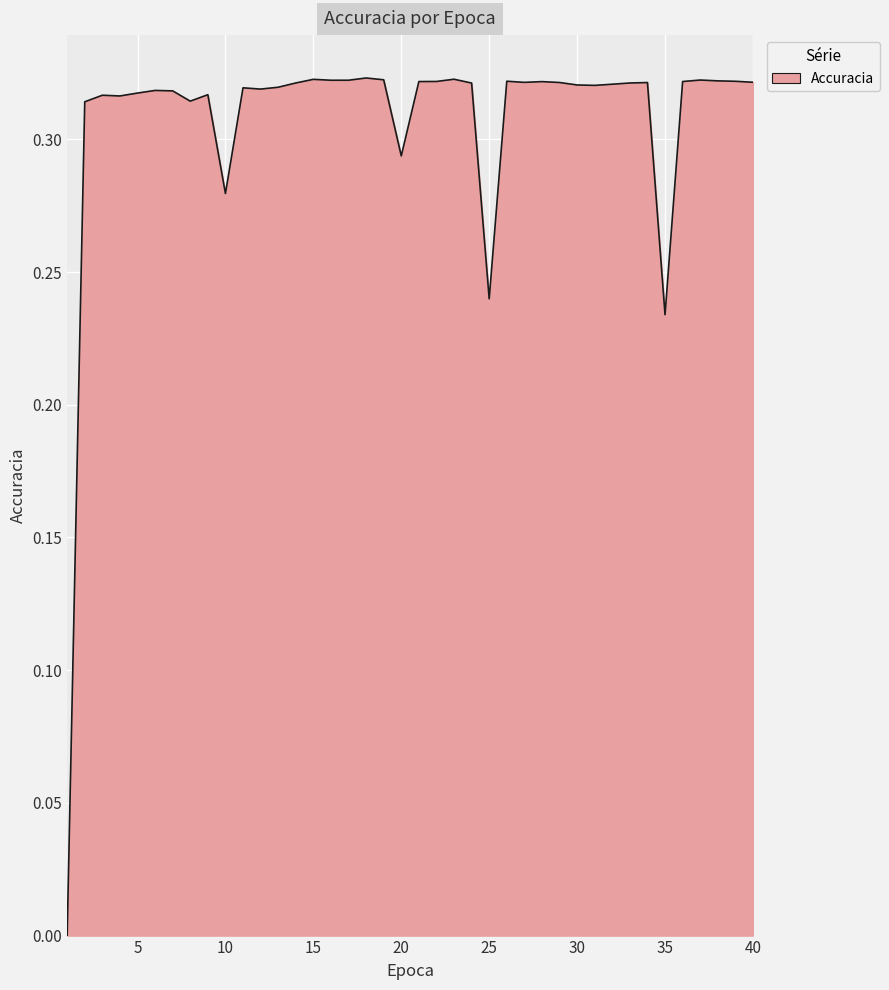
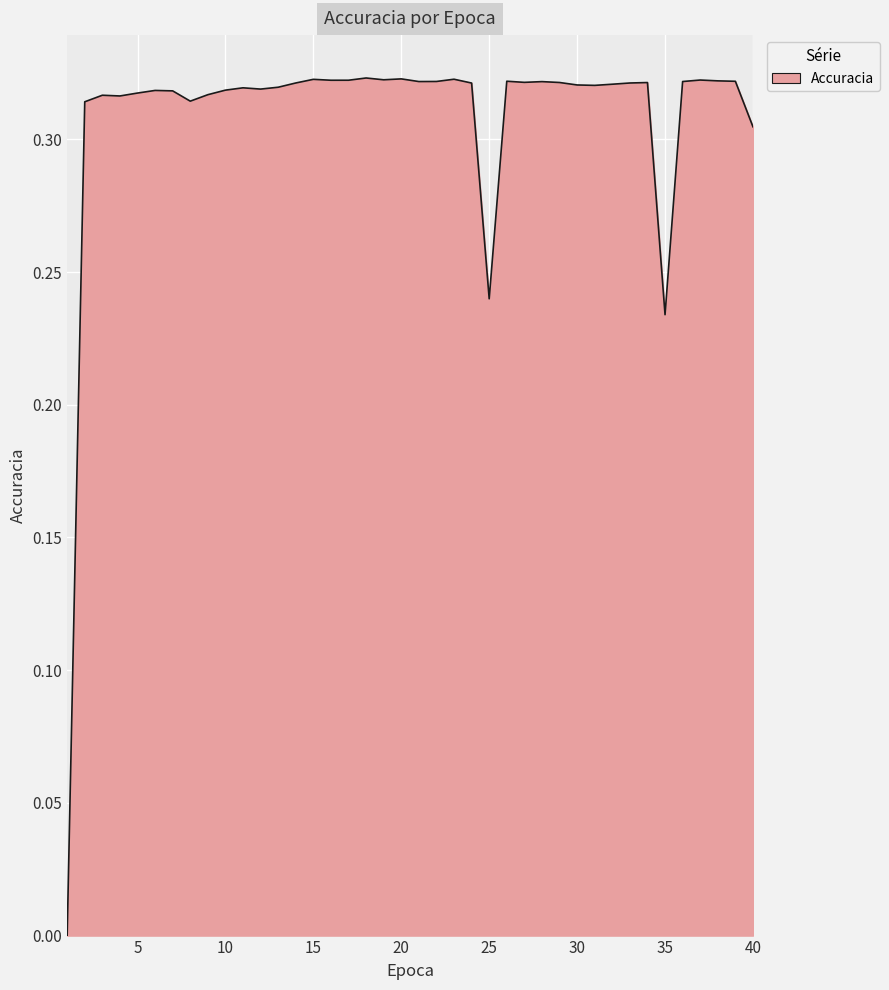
10: 0.280 -> 0.319
20: 0.294 -> 0.323
40: 0.322 -> 0.305
